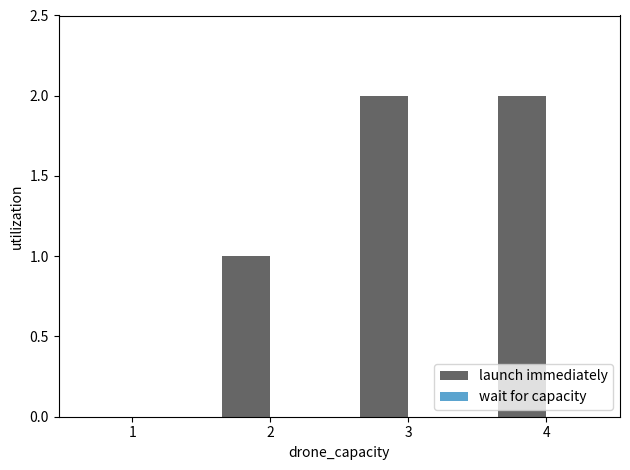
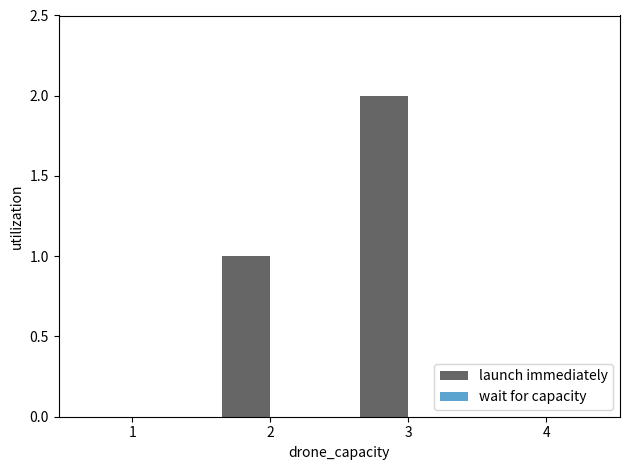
launch immediately, 4: 2 -> 0
